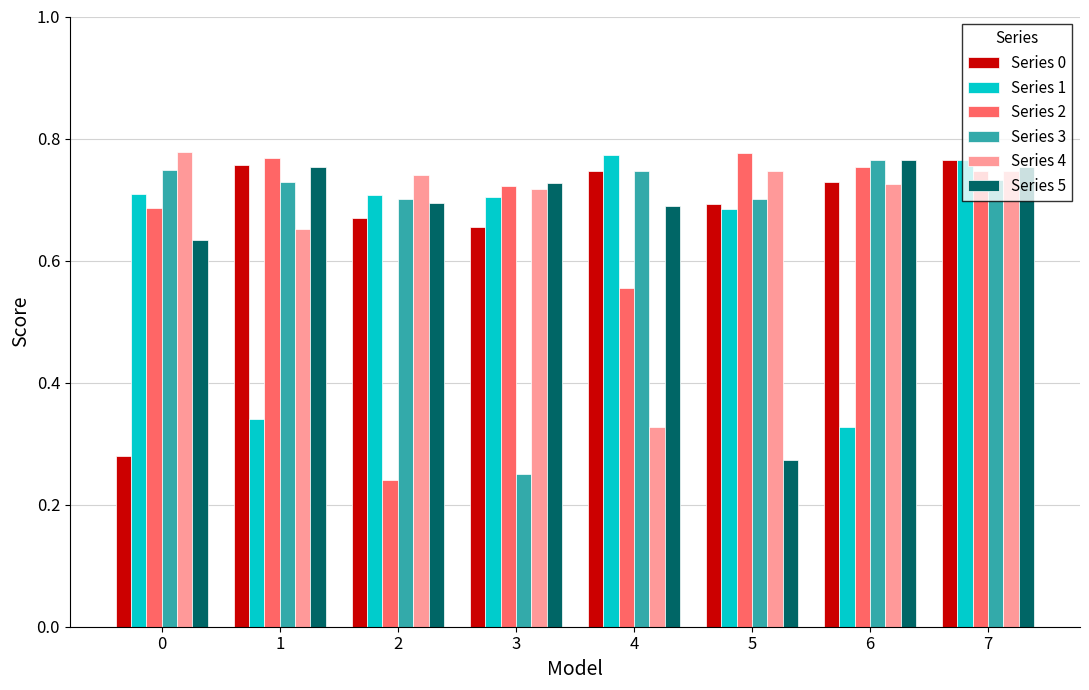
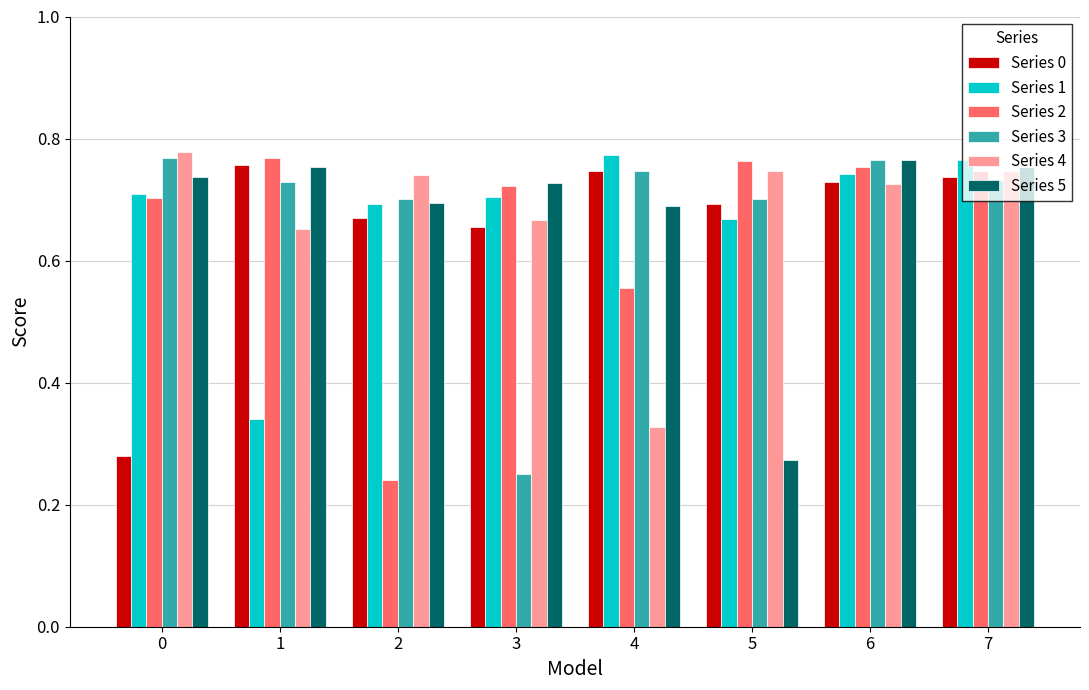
Series 2, 0: 0.69 -> 0.70
Series 3, 0: 0.75 -> 0.77
Series 5, 0: 0.63 -> 0.74
Series 1, 2: 0.71 -> 0.69
Series 4, 3: 0.72 -> 0.67
Series 1, 5: 0.68 -> 0.67
Series 2, 5: 0.78 -> 0.76
Series 1, 6: 0.33 -> 0.74
Series 0, 7: 0.76 -> 0.74
